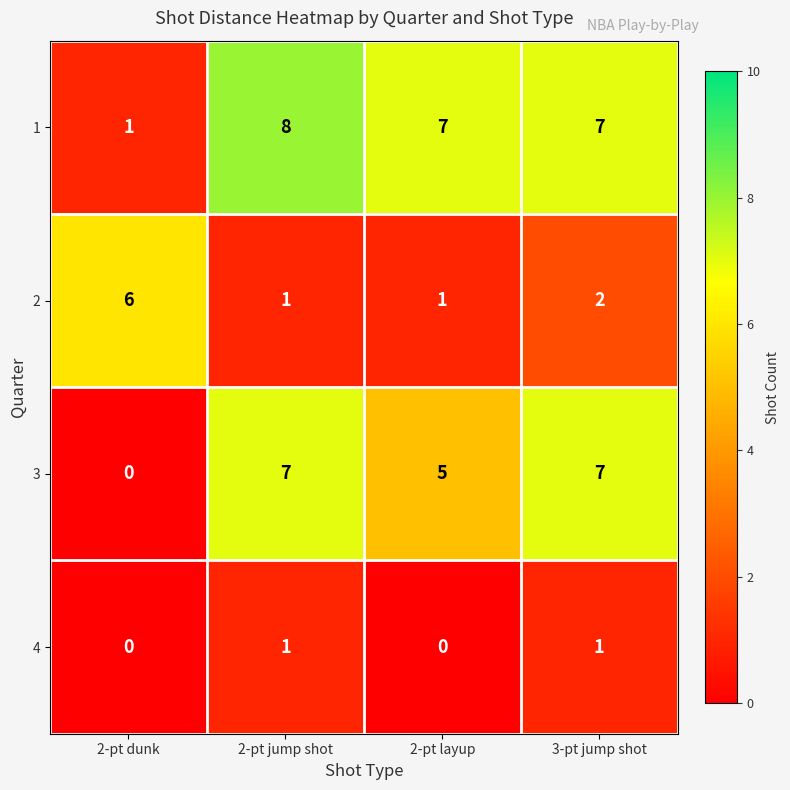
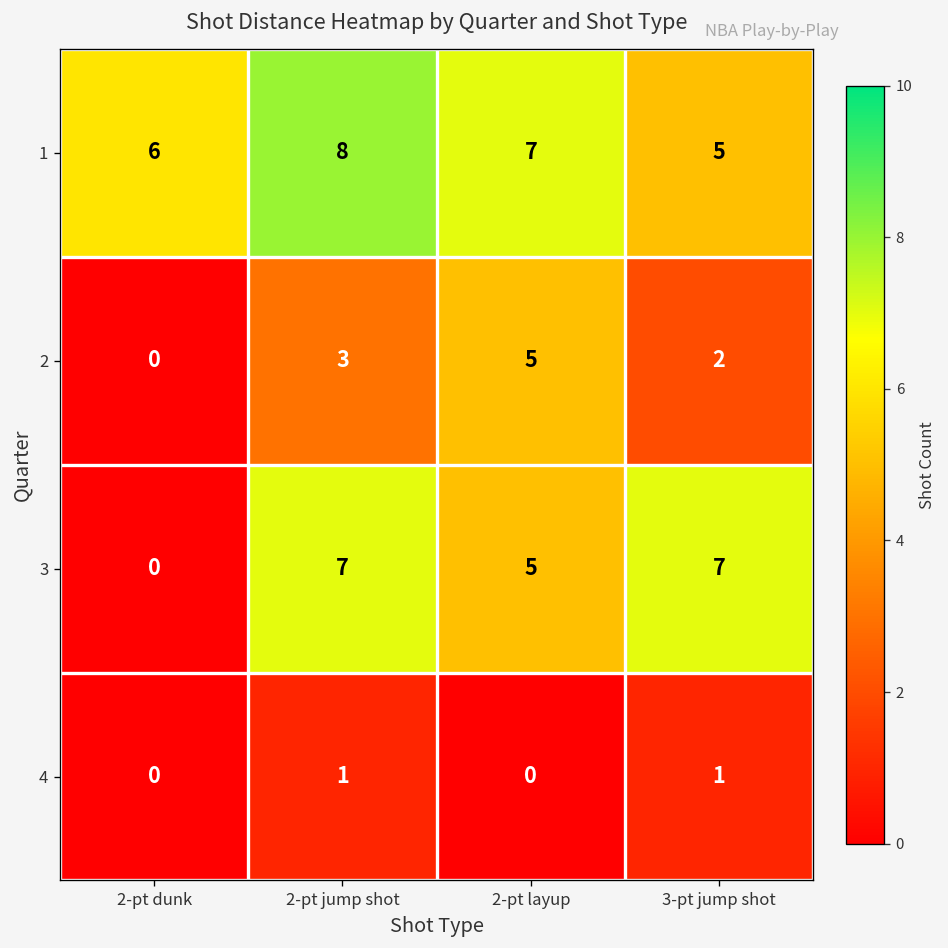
1, 2-pt dunk: 1 -> 6
1, 3-pt jump shot: 7 -> 5
2, 2-pt dunk: 6 -> 0
2, 2-pt jump shot: 1 -> 3
2, 2-pt layup: 1 -> 5
